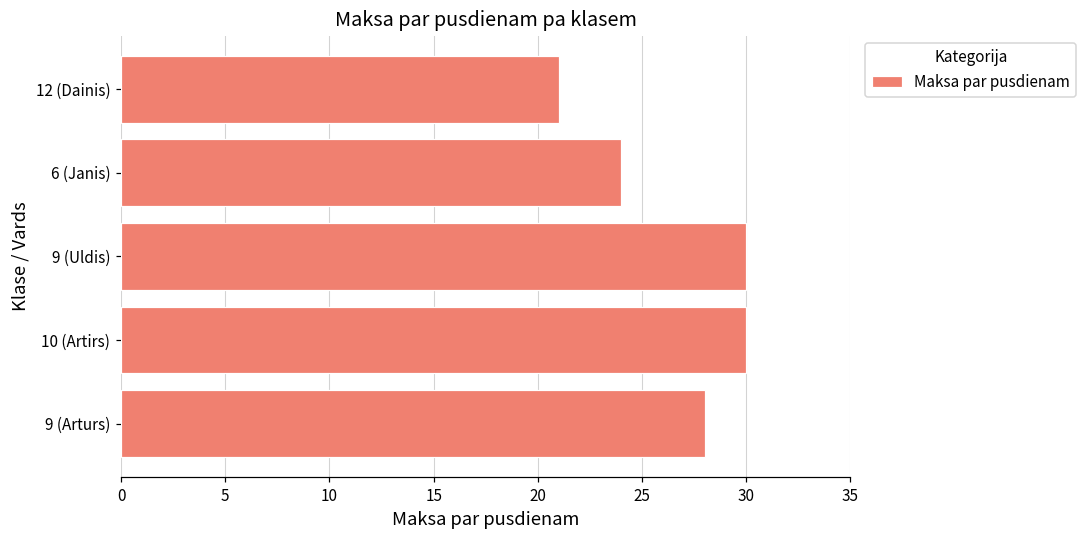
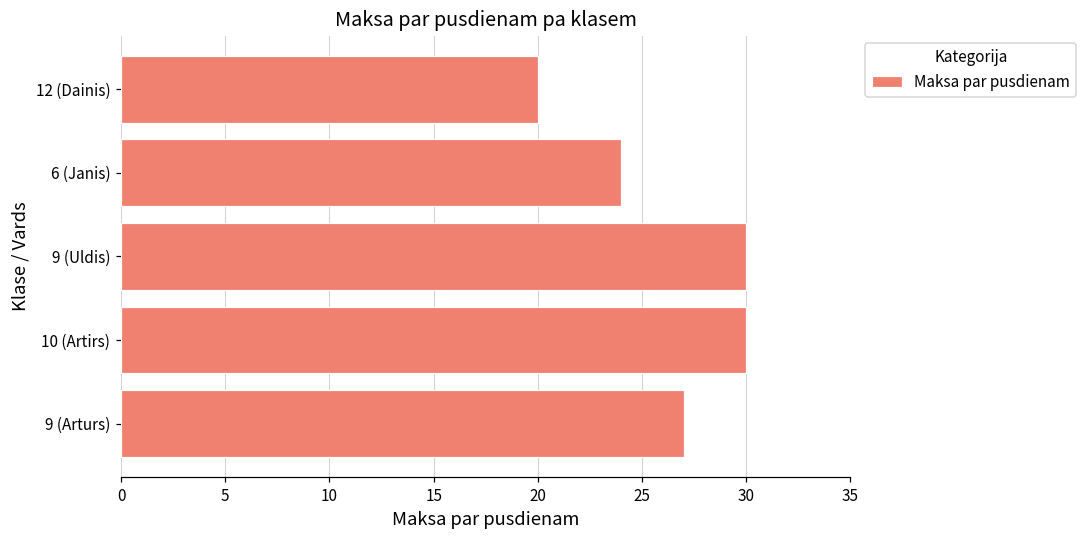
12 (Dainis): 21 -> 20
9 (Arturs): 28 -> 27
